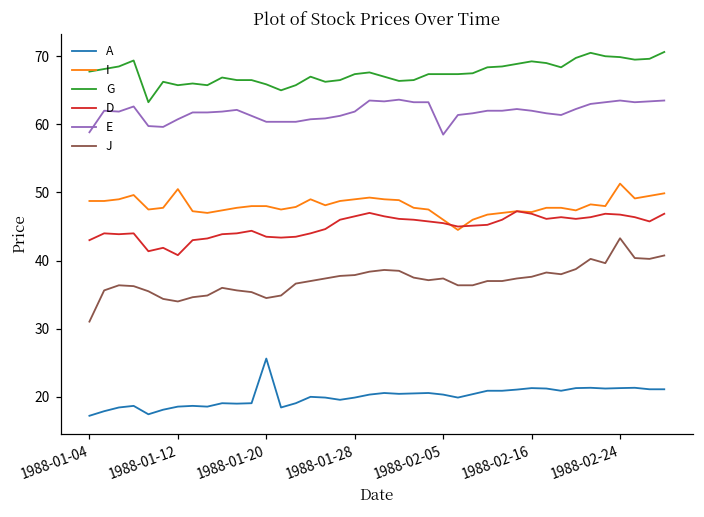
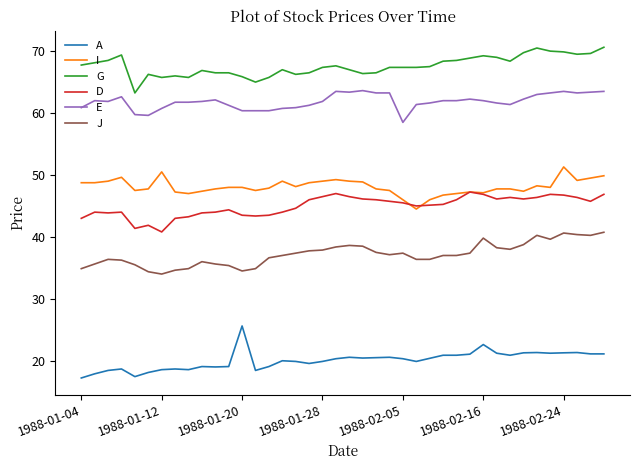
E, 1988-01-04: 59 -> 61
J, 1988-01-04: 31 -> 35
A, 1988-02-16: 21 -> 23
J, 1988-02-16: 38 -> 40
J, 1988-02-24: 43 -> 41
